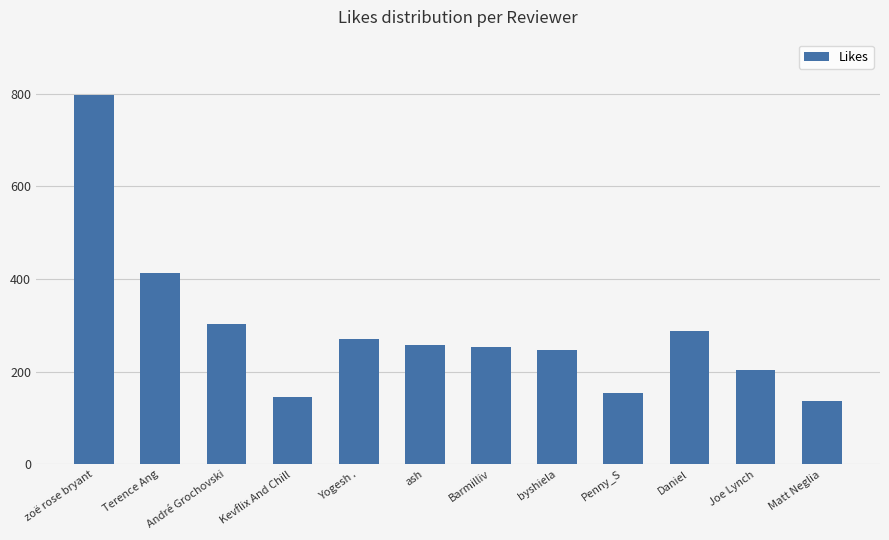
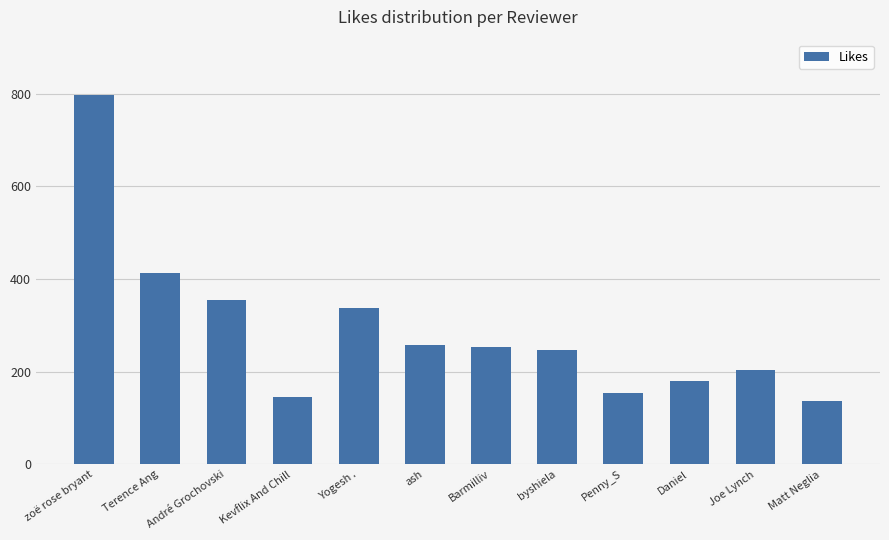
André Grochovski: 300 -> 350
Yogesh .: 270 -> 340
Daniel: 290 -> 180
